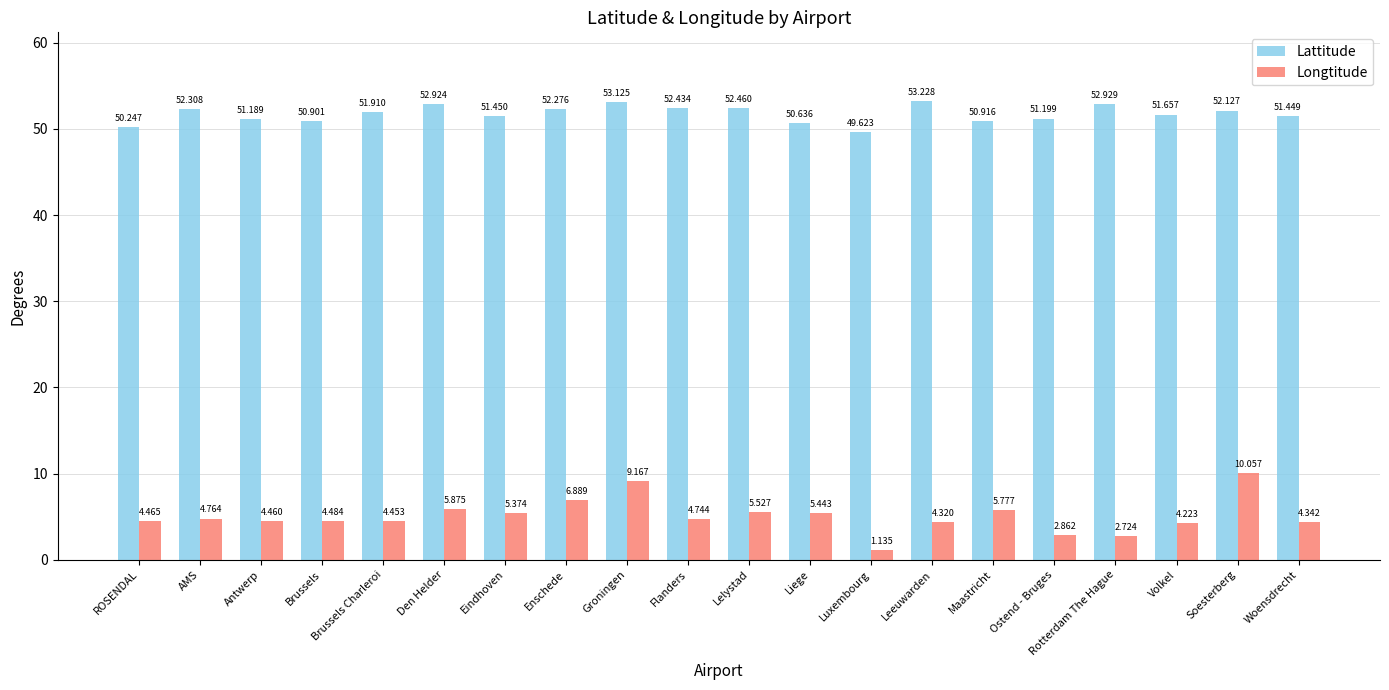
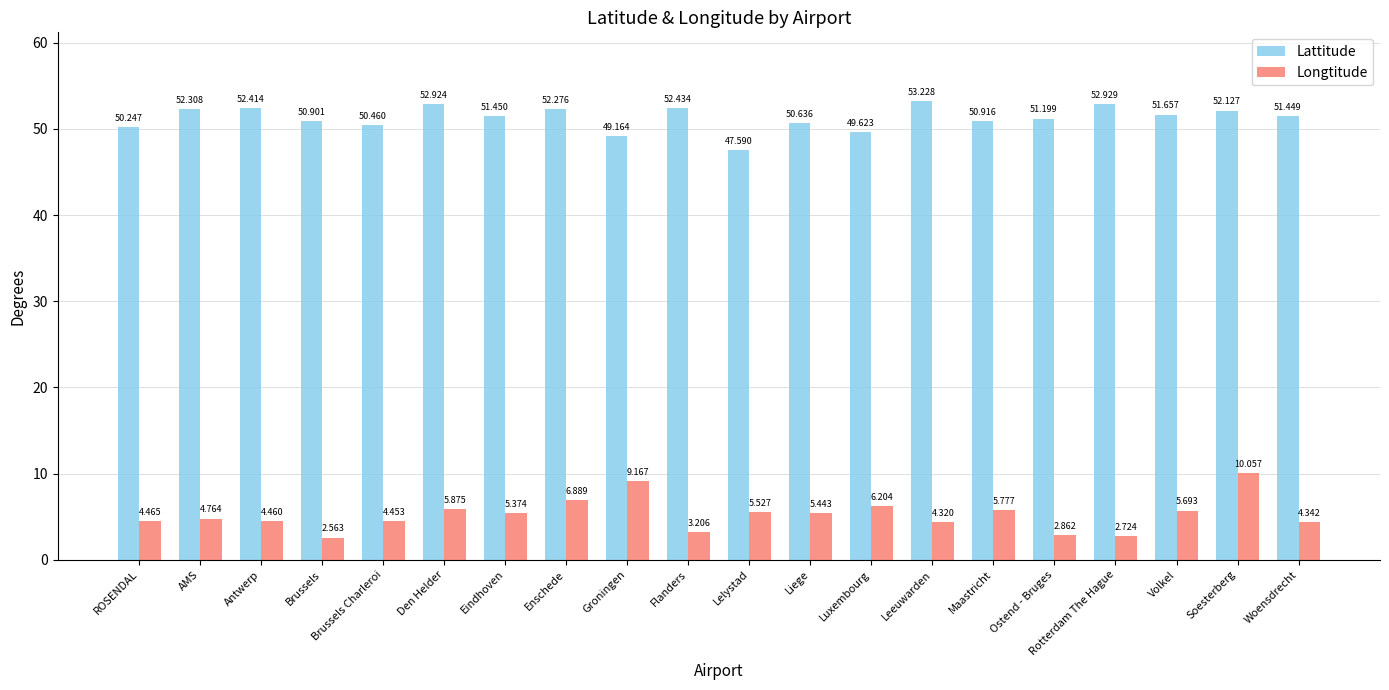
Lattitude, Antwerp: 51.189 -> 52.414
Longtitude, Brussels: 4.484 -> 2.563
Lattitude, Brussels Charleroi: 51.910 -> 50.460
Lattitude, Groningen: 53.125 -> 49.164
Longtitude, Flanders: 4.744 -> 3.206
Lattitude, Lelystad: 52.460 -> 47.590
Longtitude, Luxembourg: 1.135 -> 6.204
Longtitude, Volkel: 4.223 -> 5.693
